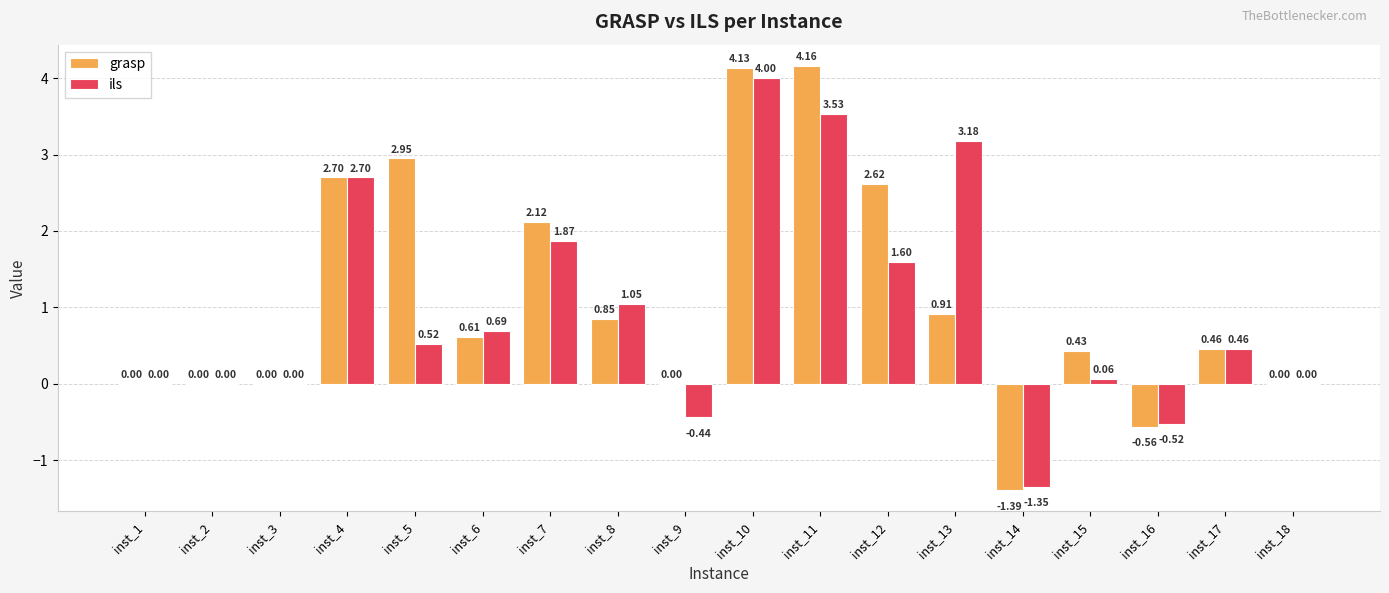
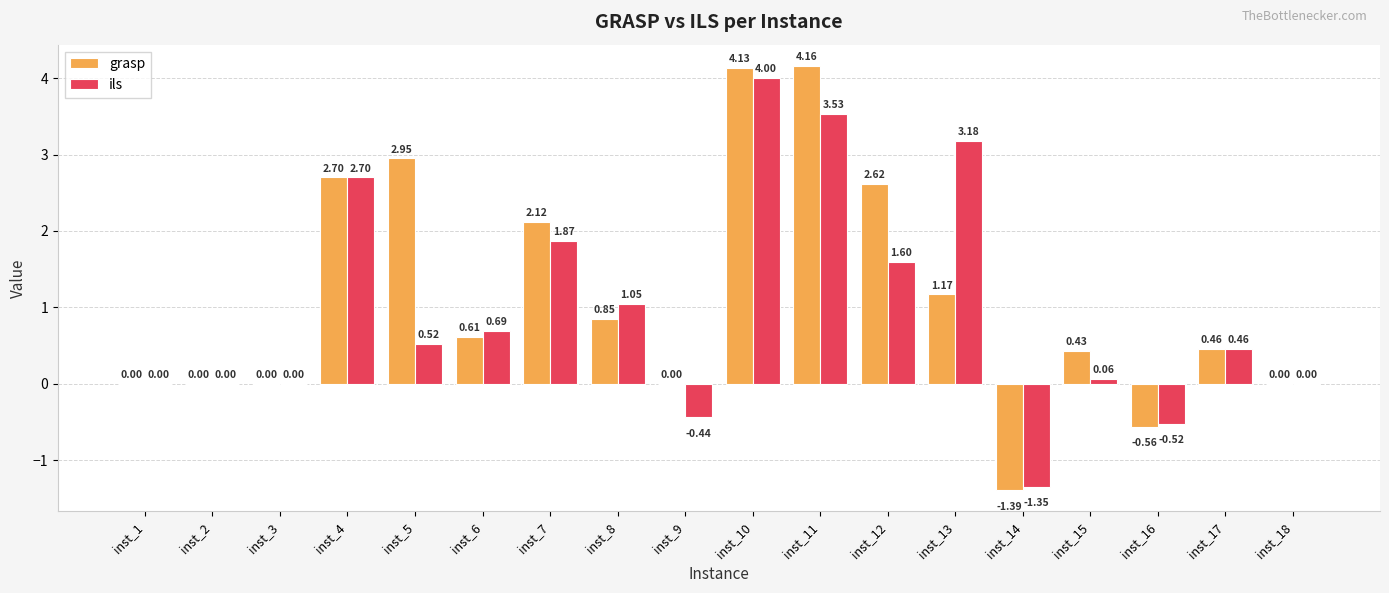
grasp, inst_13: 0.91 -> 1.17
